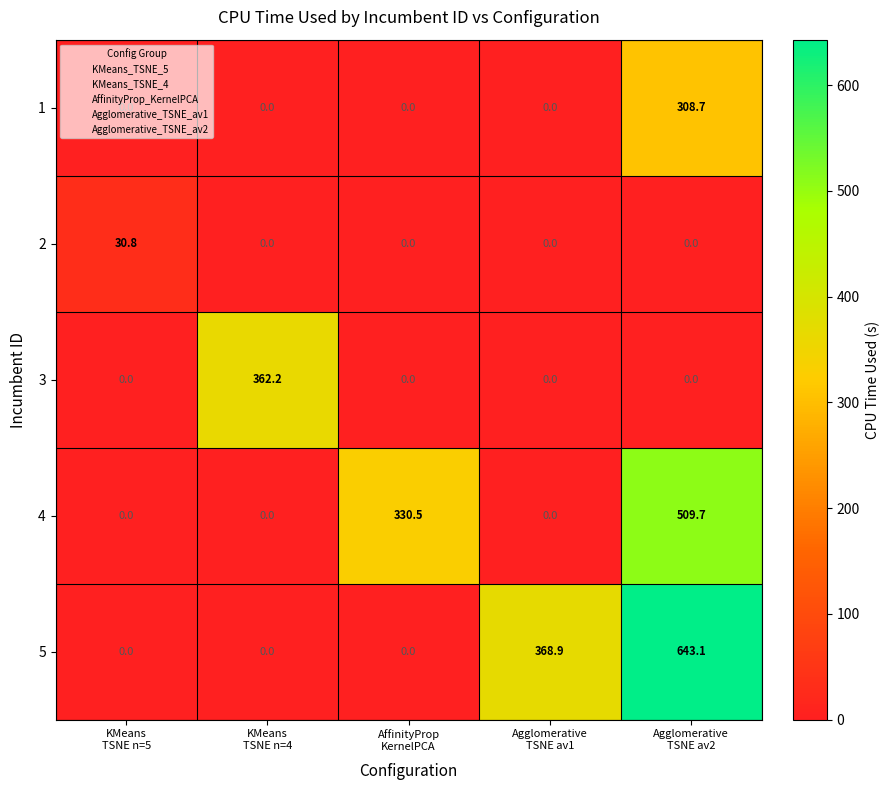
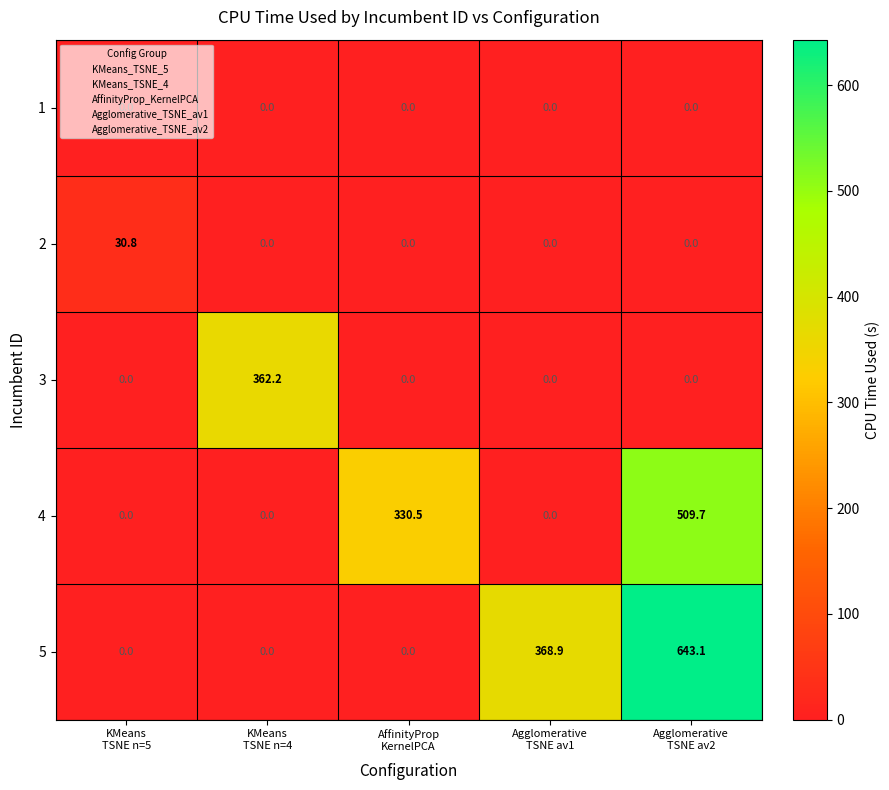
1, Agglomerative TSNE av2: 308.7 -> 0.0
